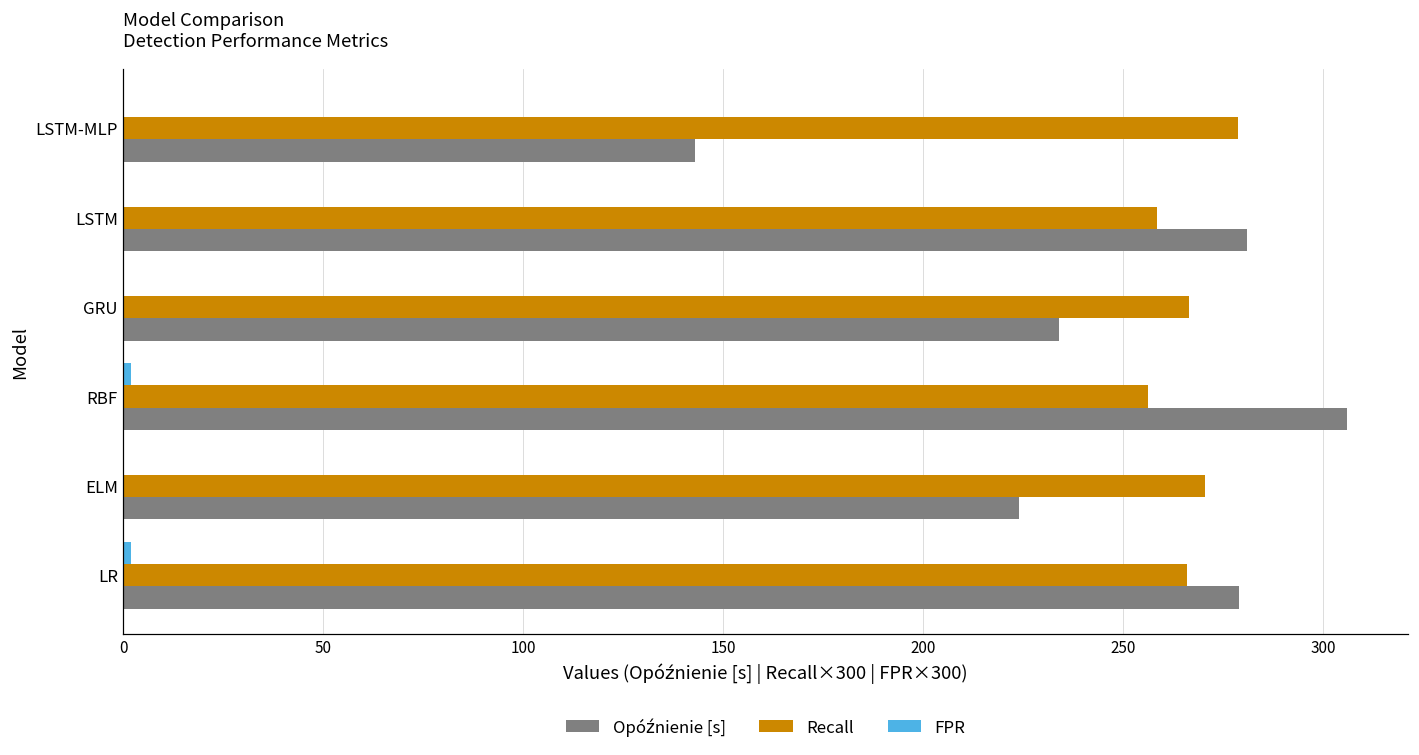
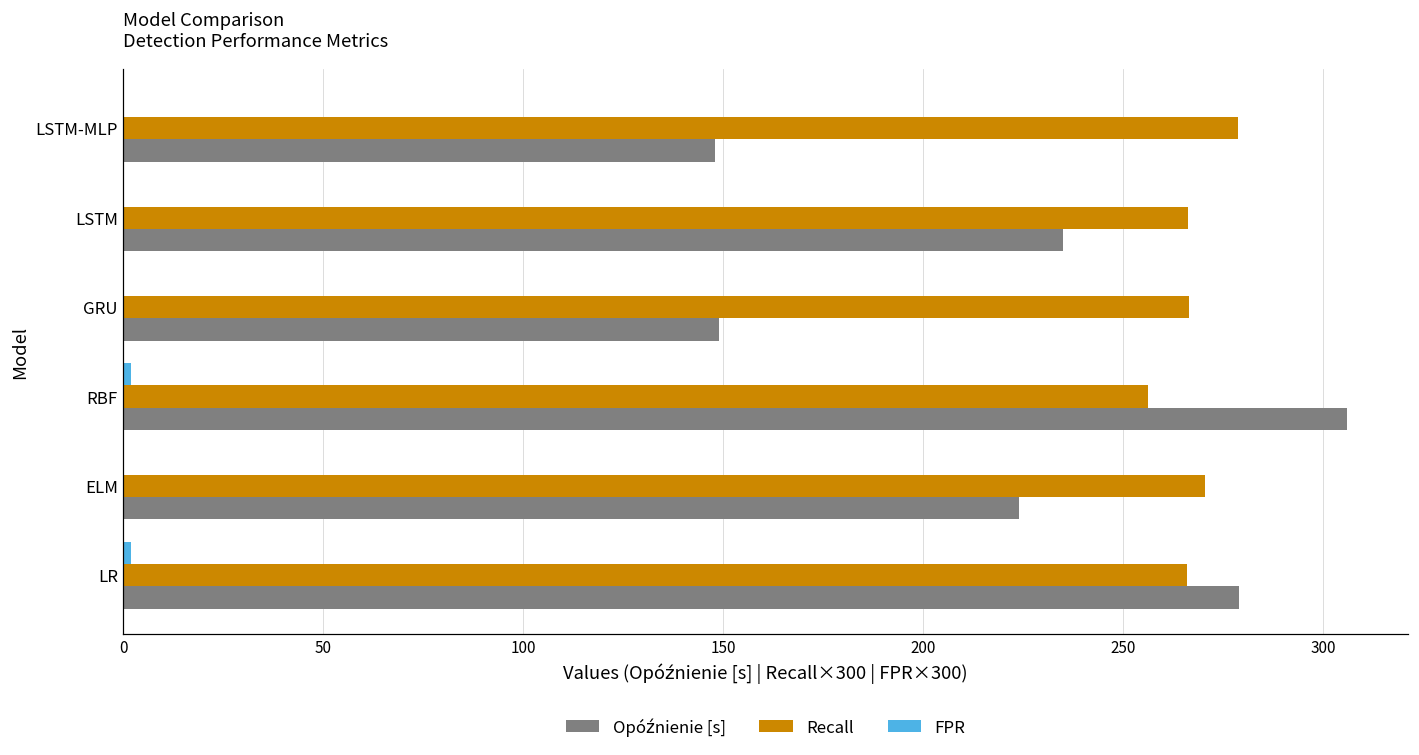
Opóźnienie [s], LSTM-MLP: 143 -> 148
Recall, LSTM: 259 -> 266
Opóźnienie [s], LSTM: 281 -> 235
Opóźnienie [s], GRU: 234 -> 149
